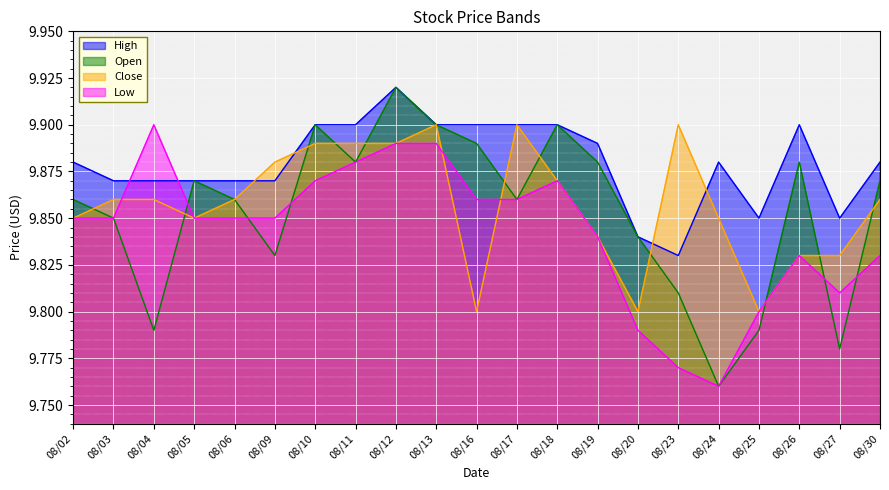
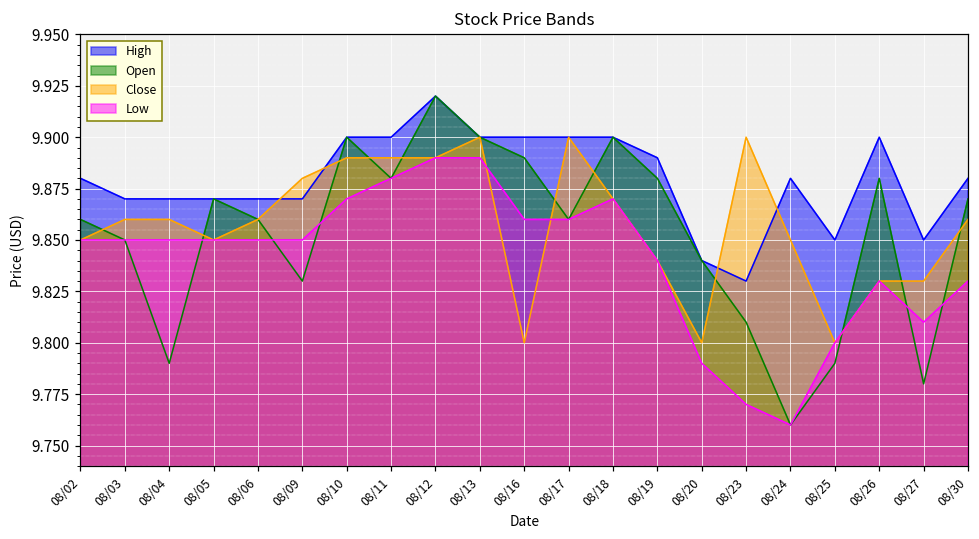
Low, 08/04: 9.90 -> 9.85
